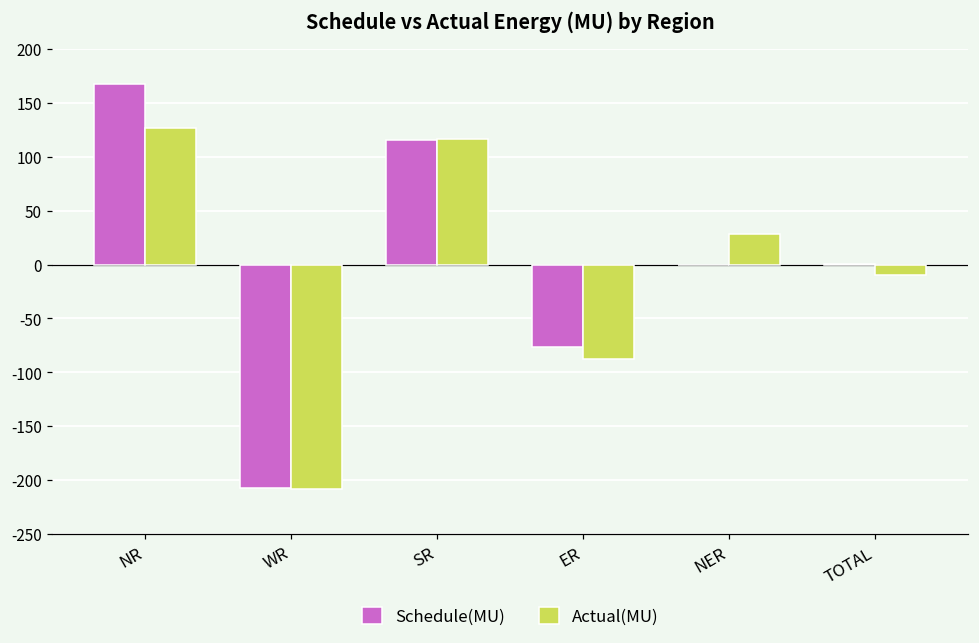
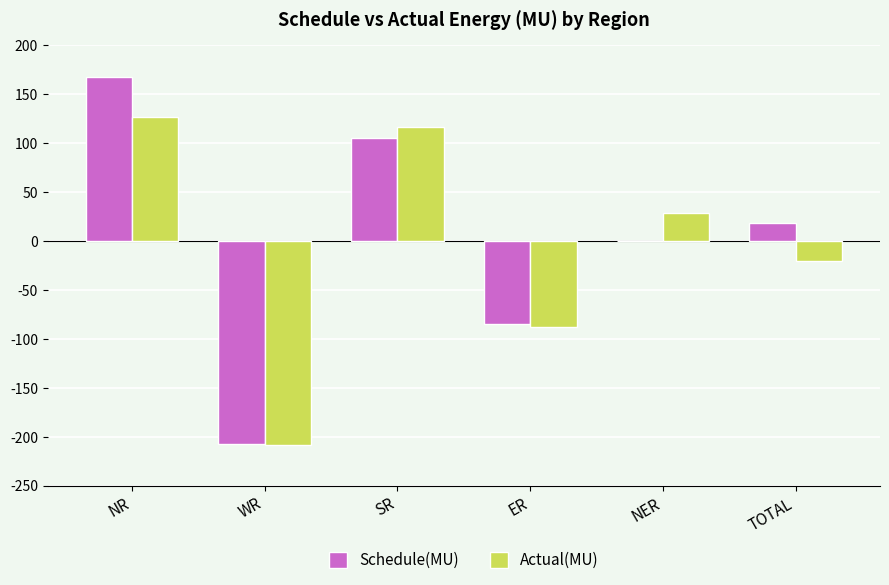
Schedule(MU), SR: 120 -> 110
Schedule(MU), ER: -80 -> -90
Schedule(MU), TOTAL: 0 -> 20
Actual(MU), TOTAL: -10 -> -20
